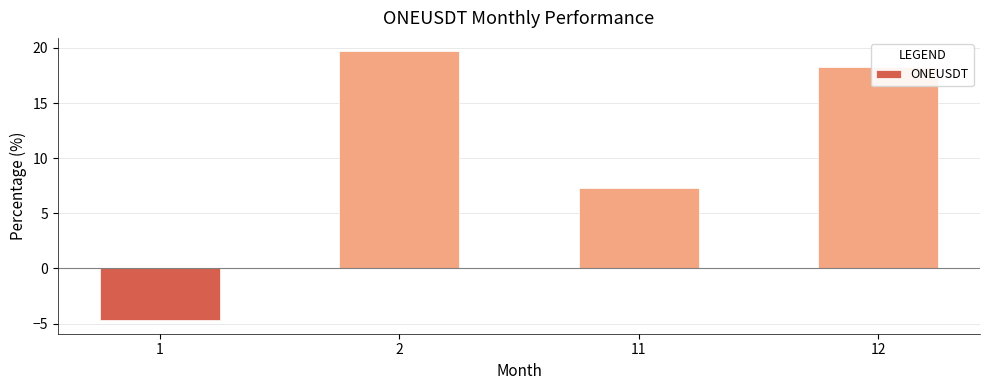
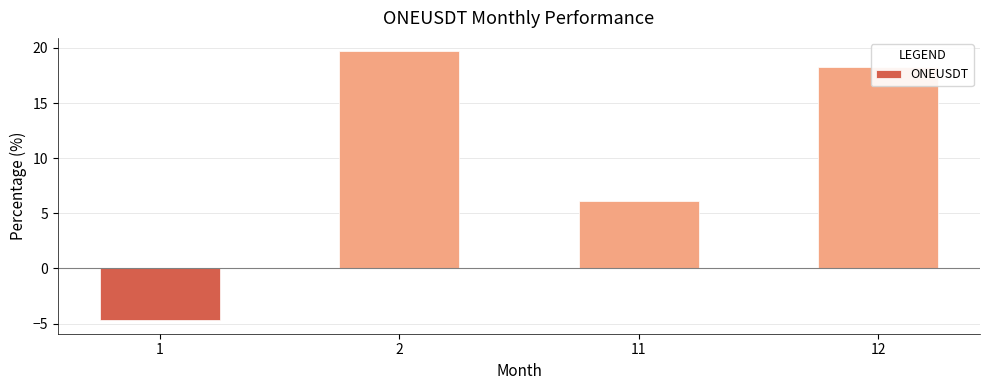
11: 7.3 -> 6.1
